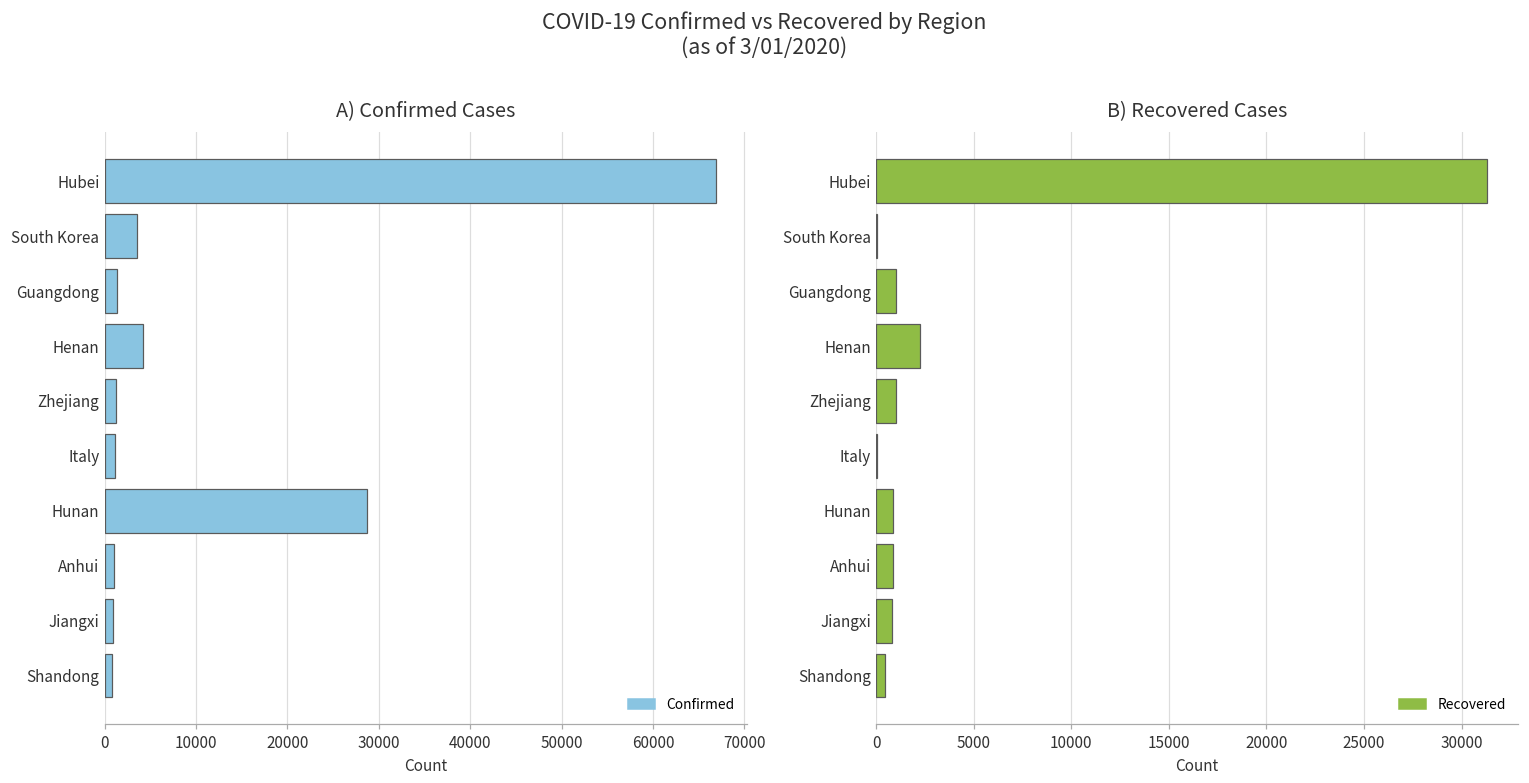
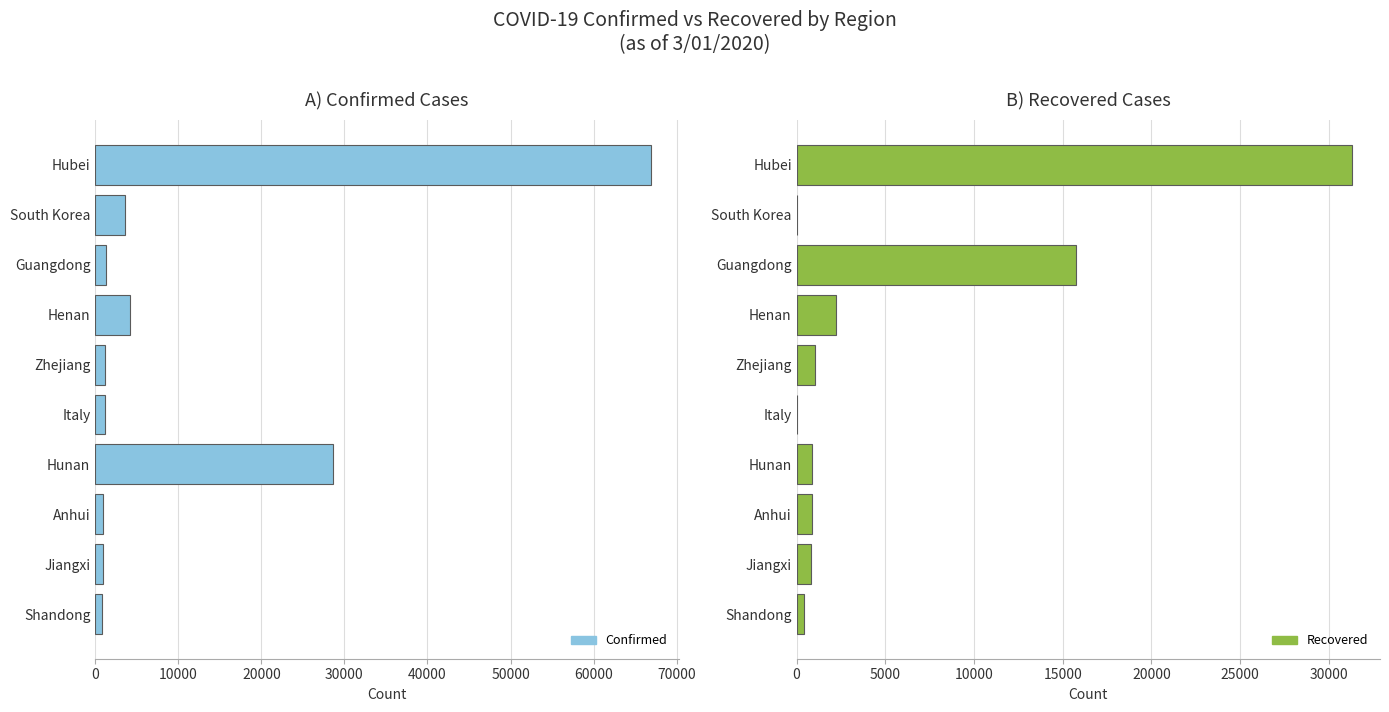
B) Recovered Cases, Guangdong: 1000 -> 15800
